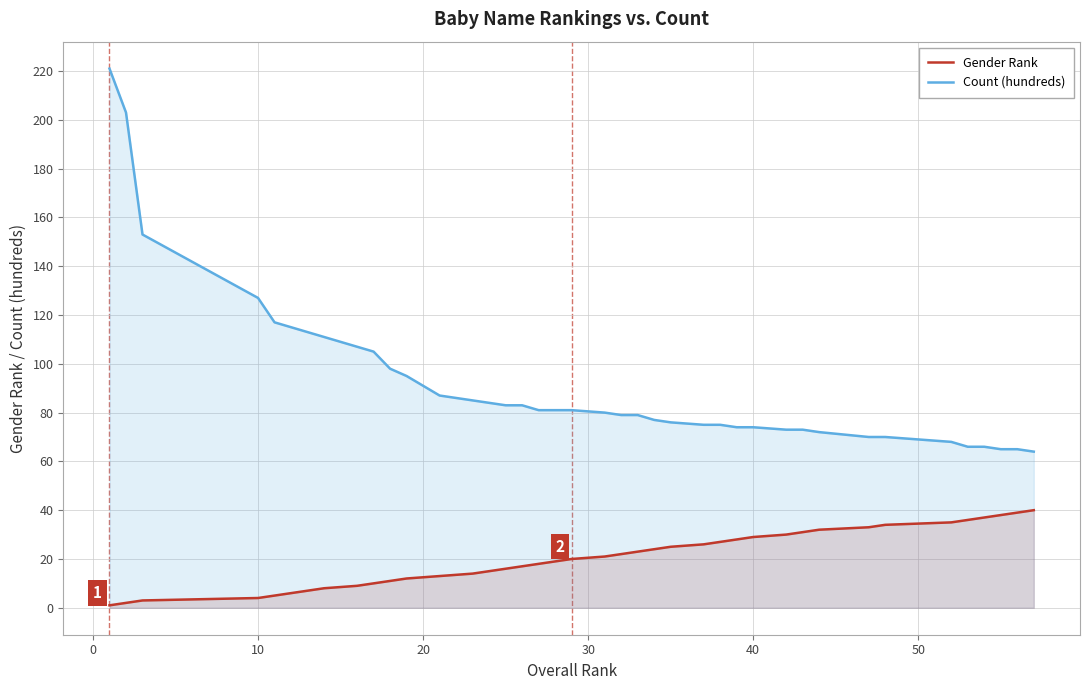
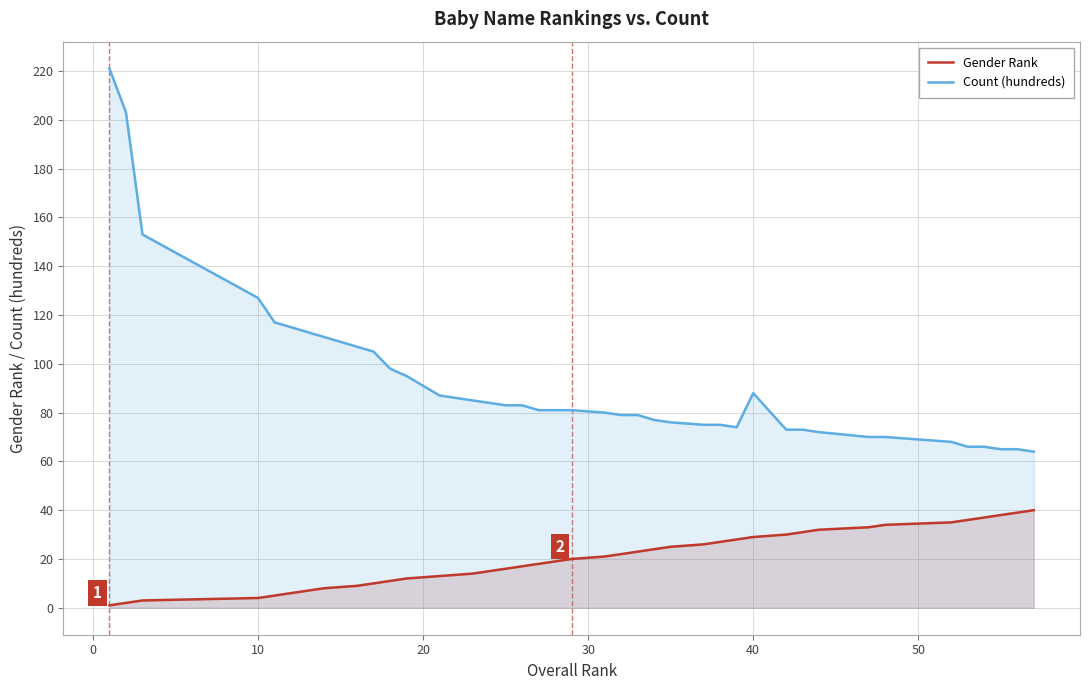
Count (hundreds), 40: 74 -> 88
